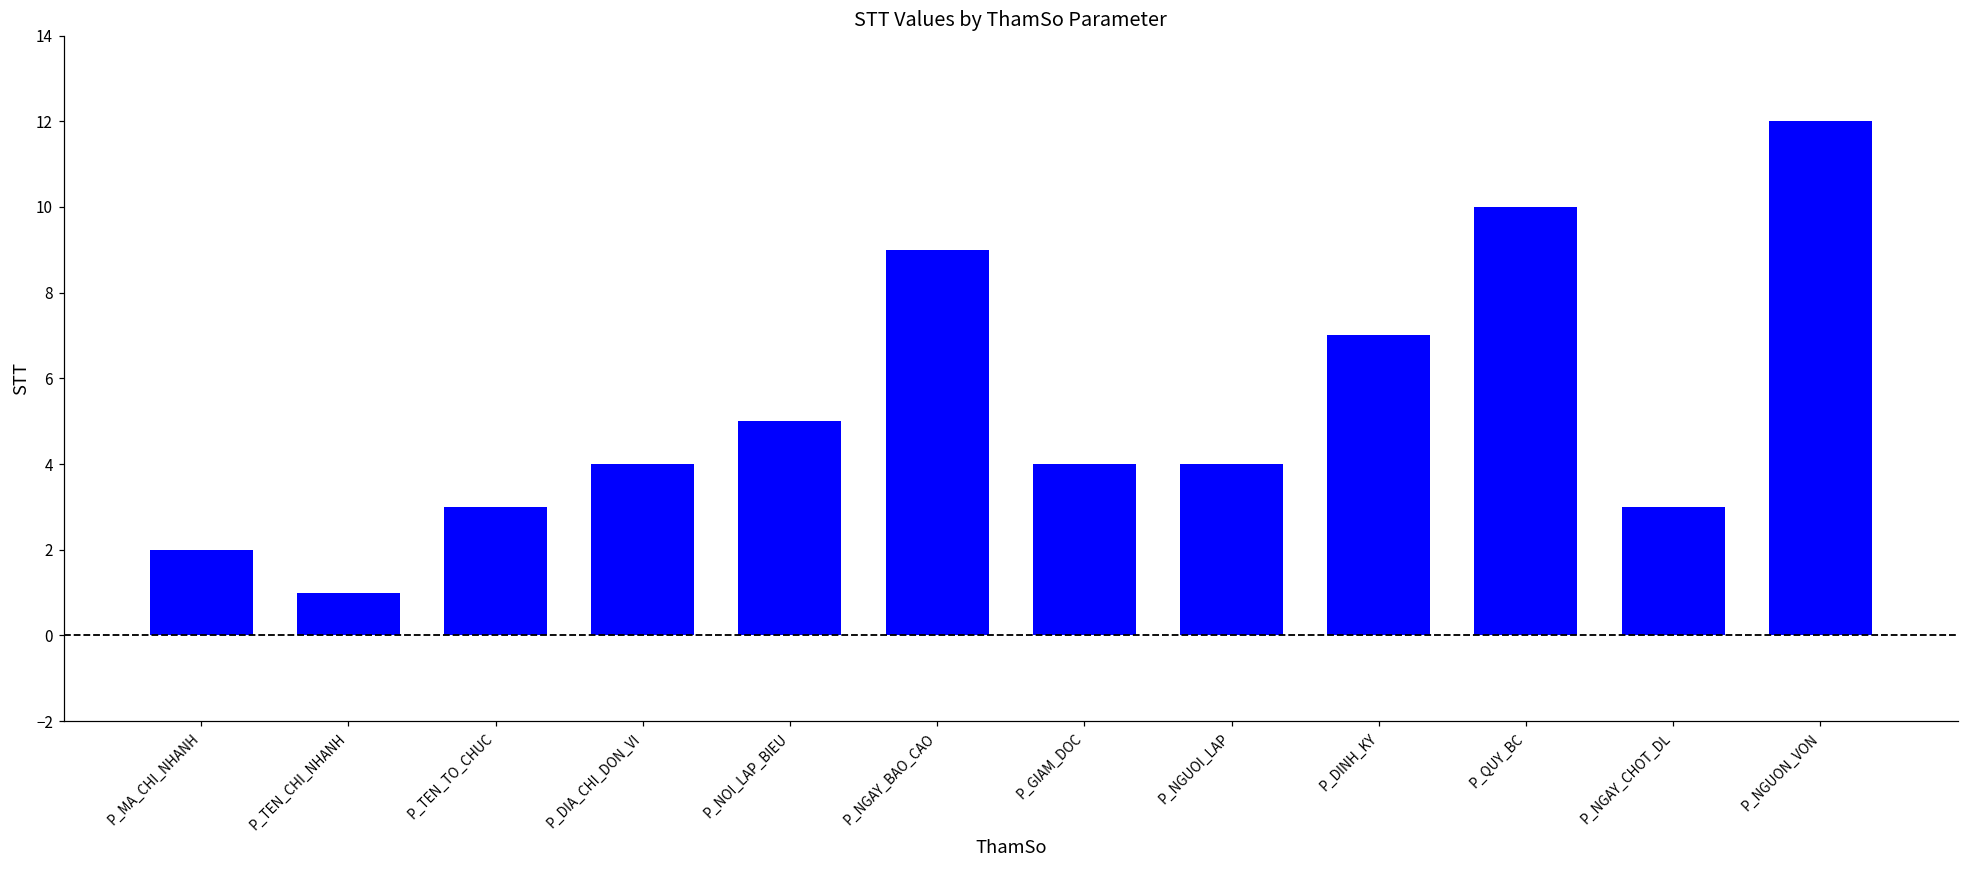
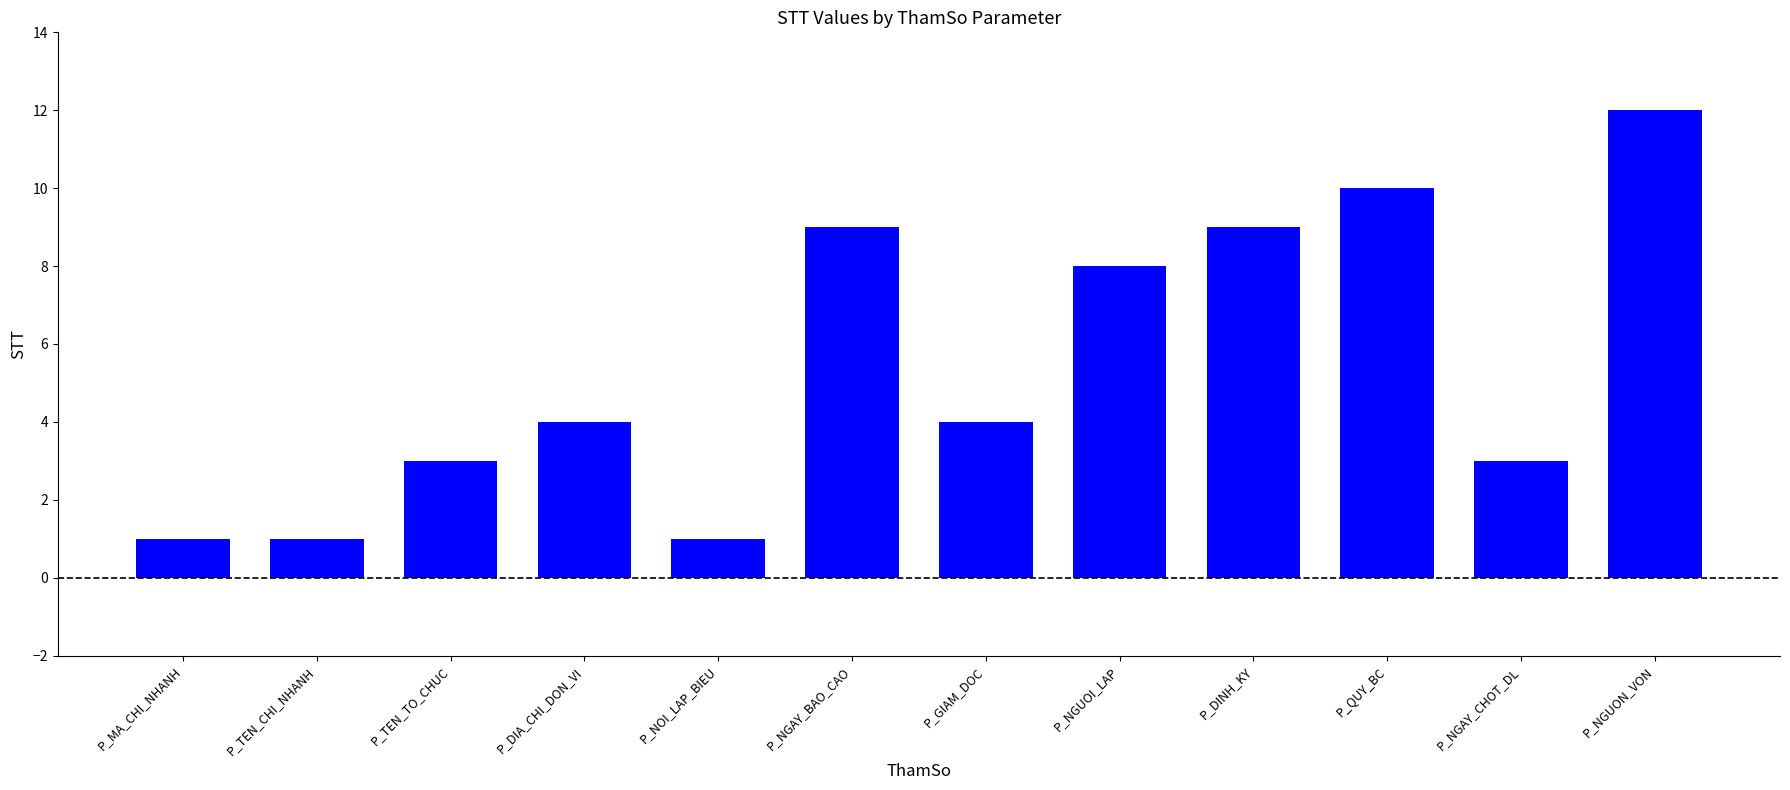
P_MA_CHI_NHANH: 2 -> 1
P_NOI_LAP_BIEU: 5 -> 1
P_NGUOI_LAP: 4 -> 8
P_DINH_KY: 7 -> 9
